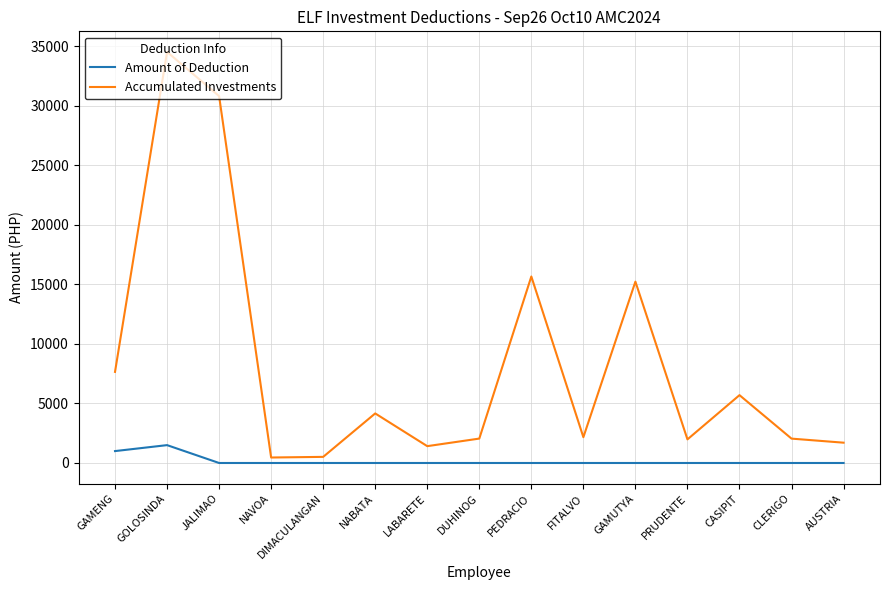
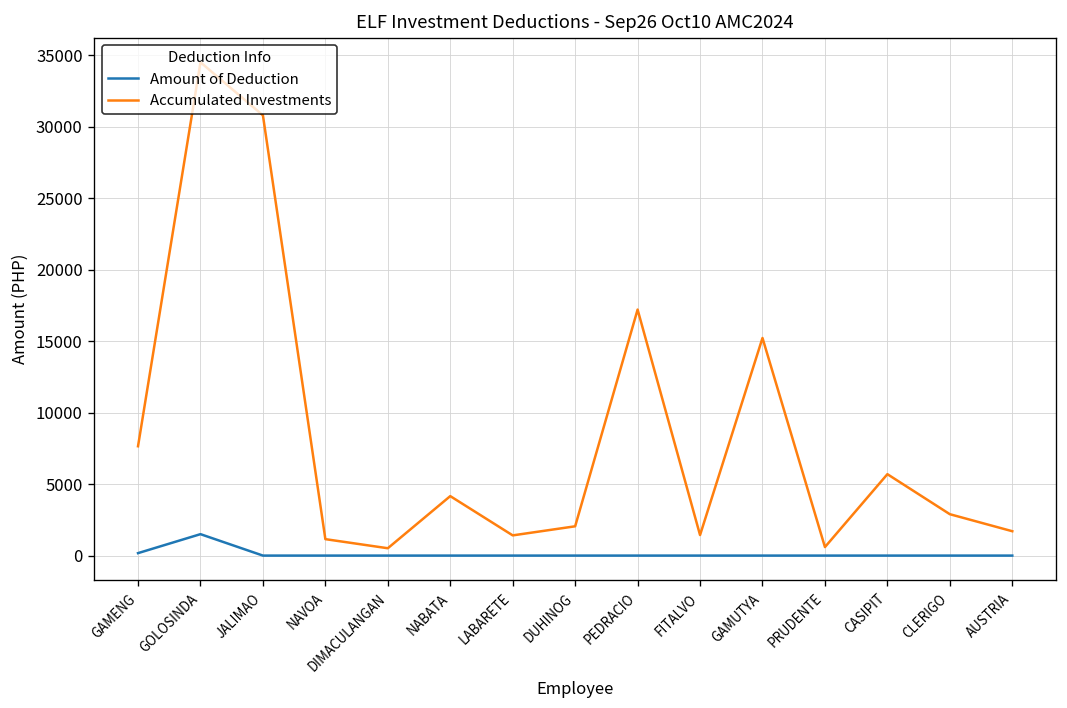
Amount of Deduction, GAMENG: 1000 -> 200
Accumulated Investments, NAVOA: 500 -> 1200
Accumulated Investments, PEDRACIO: 15700 -> 17200
Accumulated Investments, FITALVO: 2200 -> 1400
Accumulated Investments, PRUDENTE: 2000 -> 600
Accumulated Investments, CLERIGO: 2000 -> 2900
